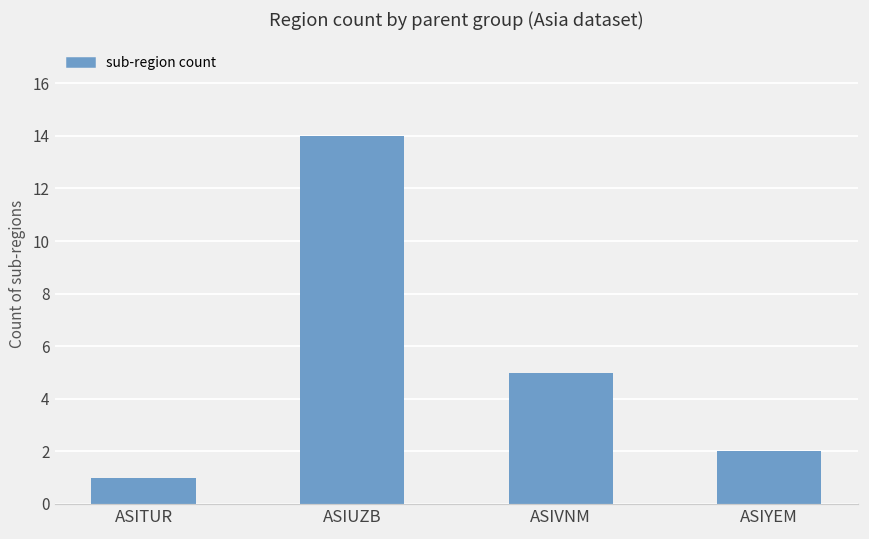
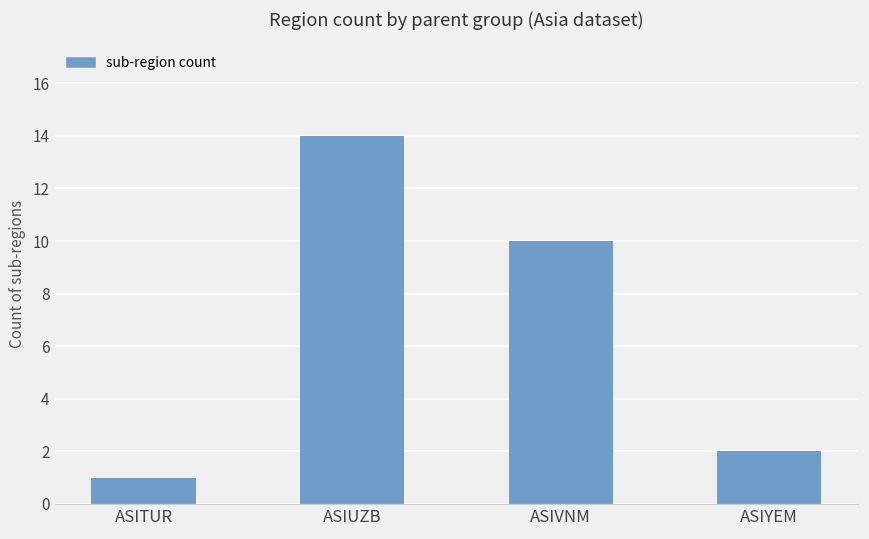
ASIVNM: 5 -> 10
